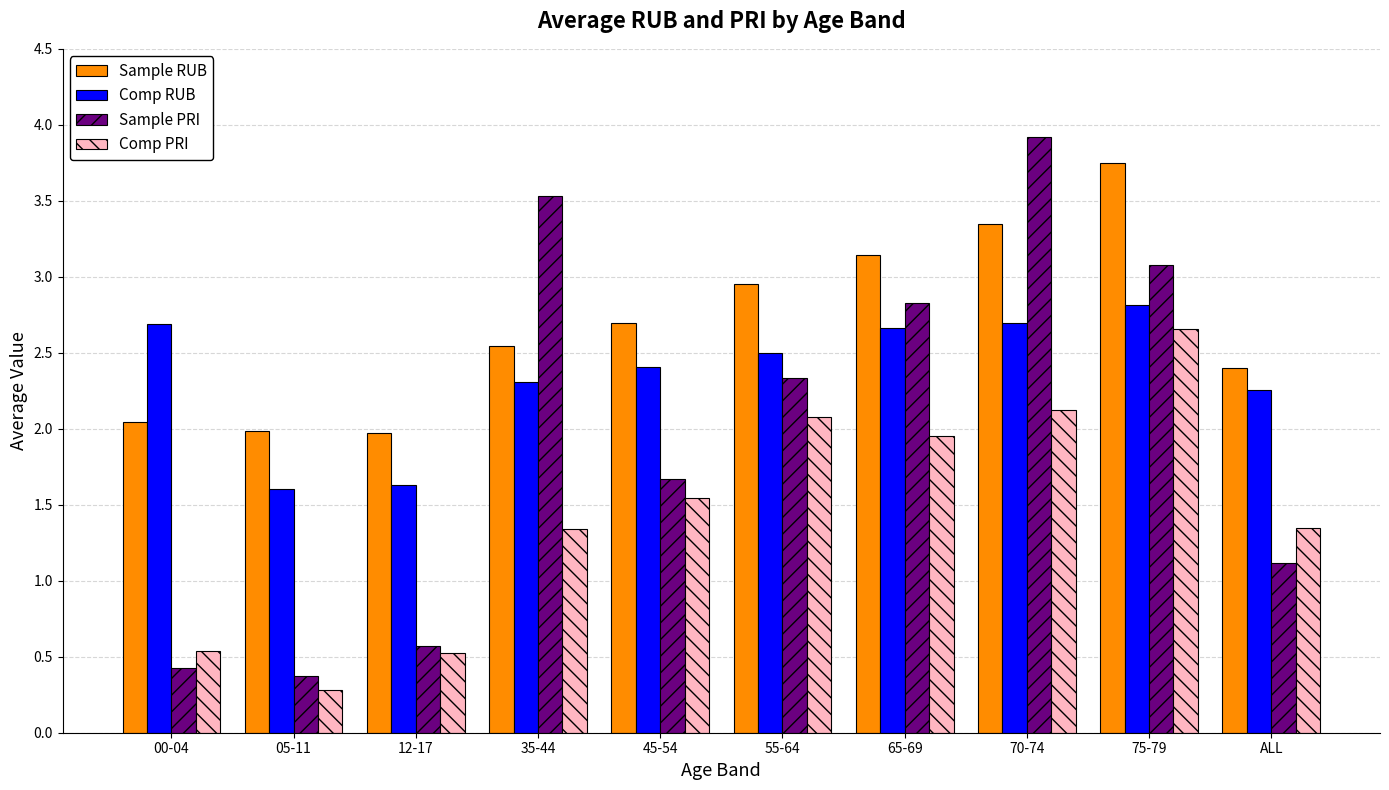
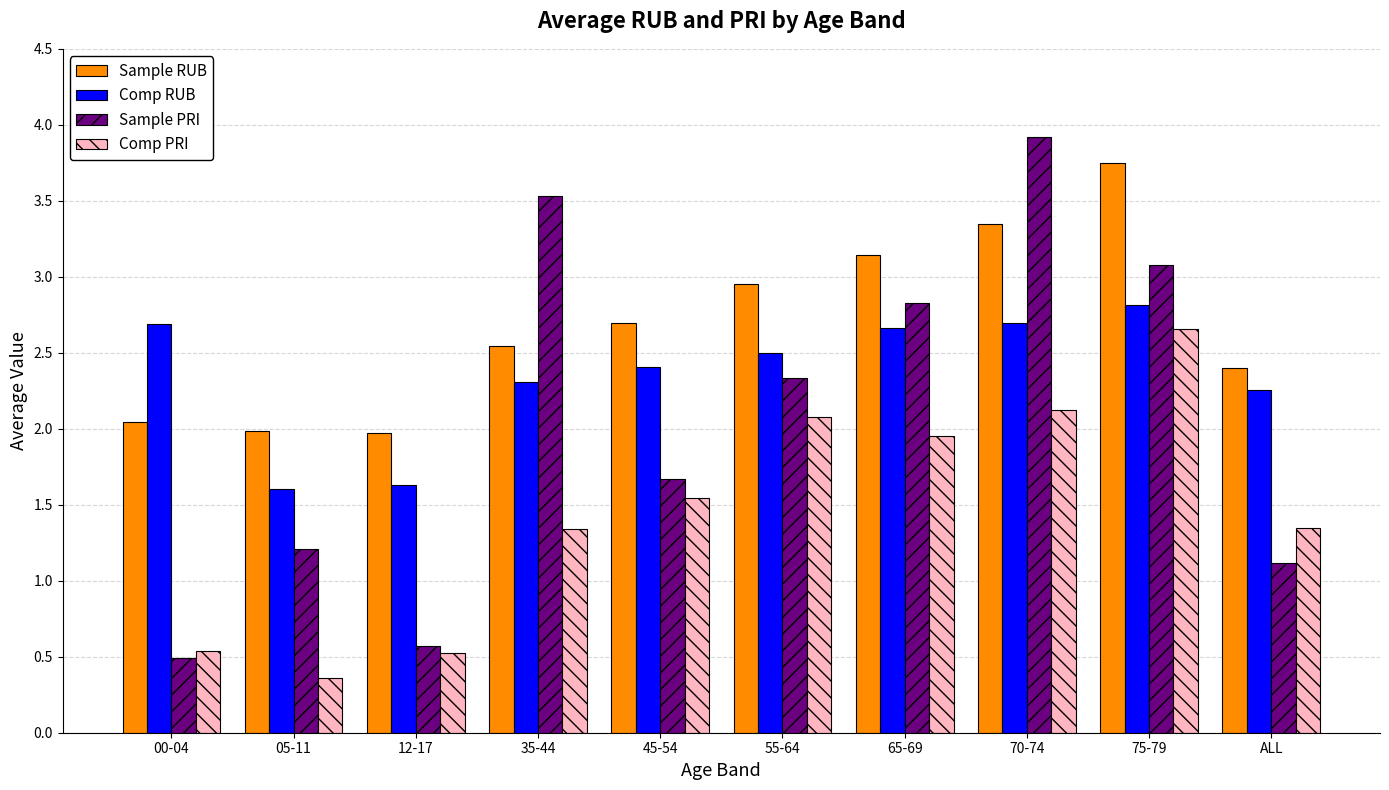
Sample PRI, 00-04: 0.43 -> 0.49
Sample PRI, 05-11: 0.38 -> 1.21
Comp PRI, 05-11: 0.28 -> 0.36
